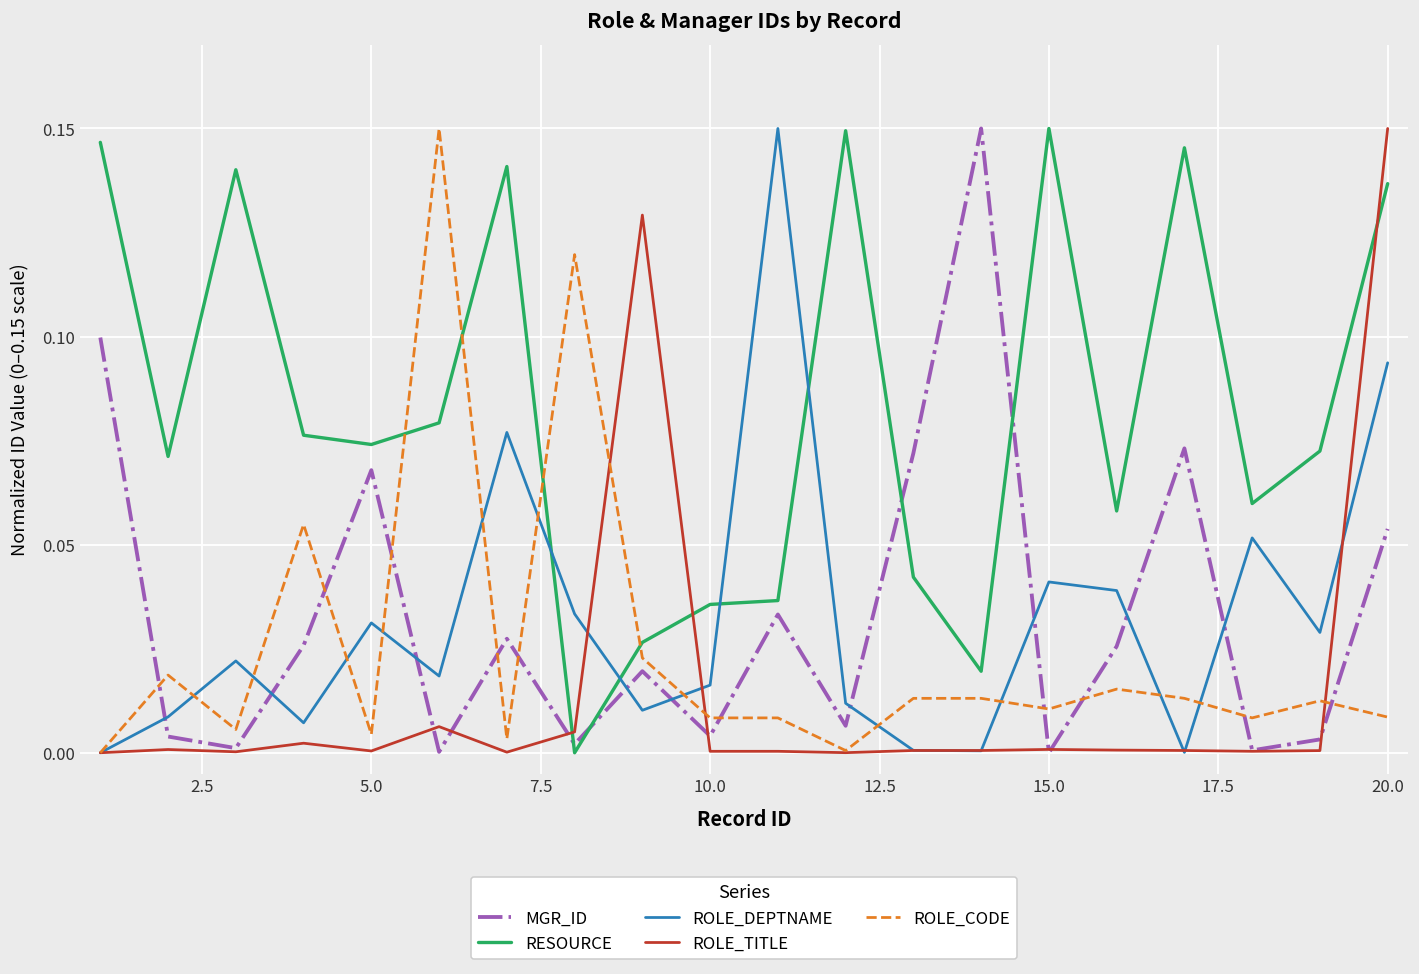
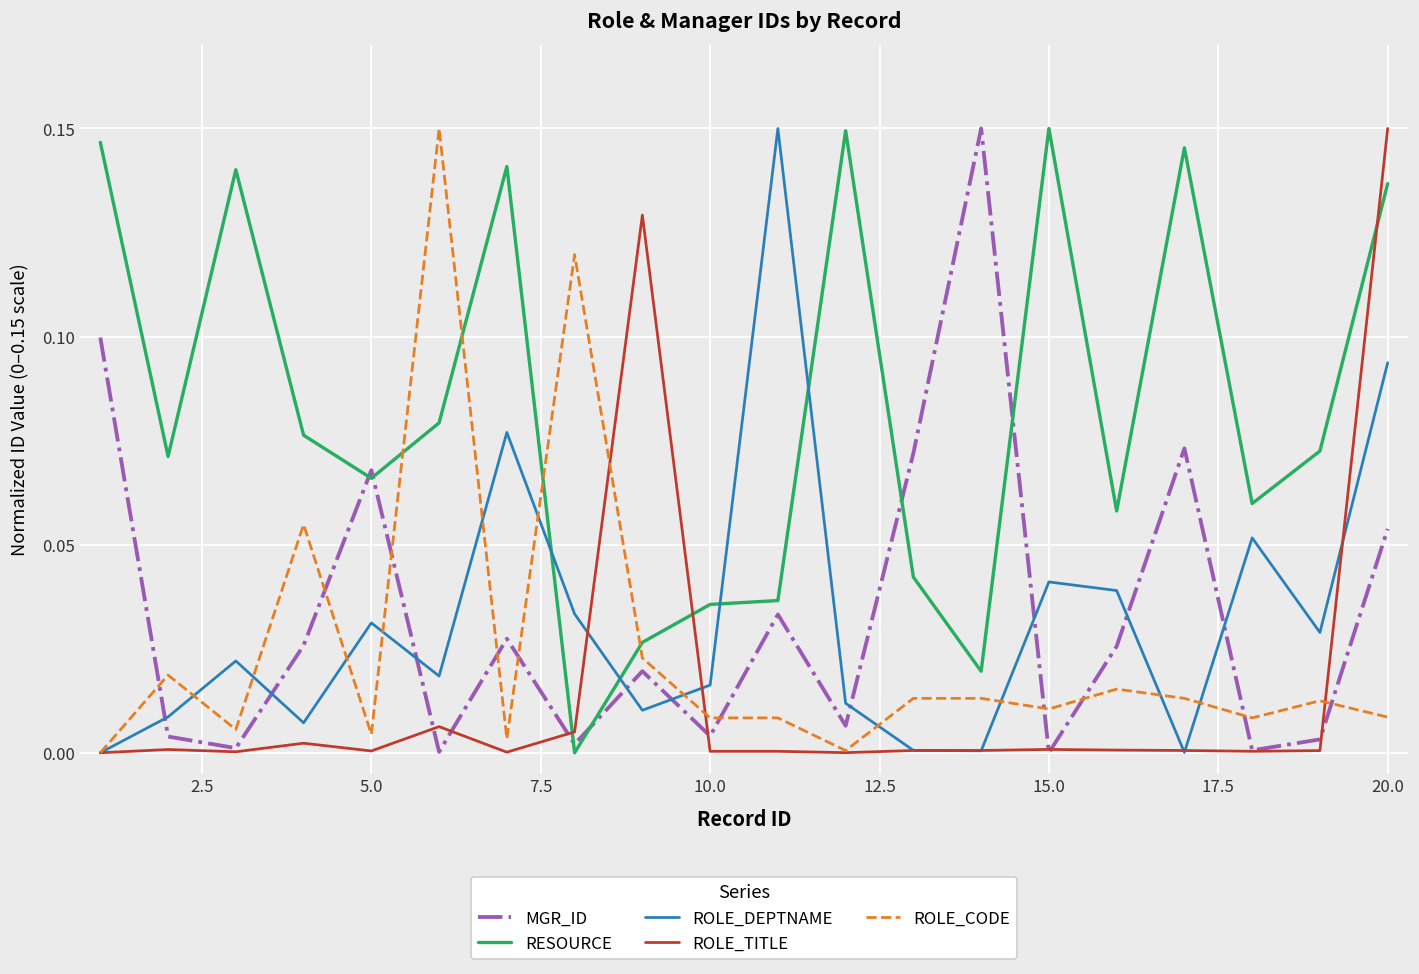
RESOURCE, 5.0: 0.074 -> 0.066
